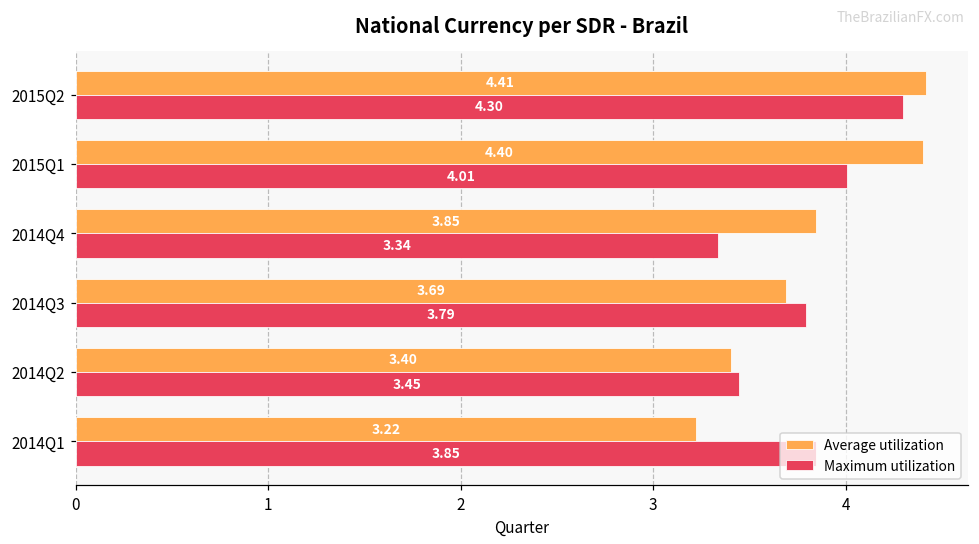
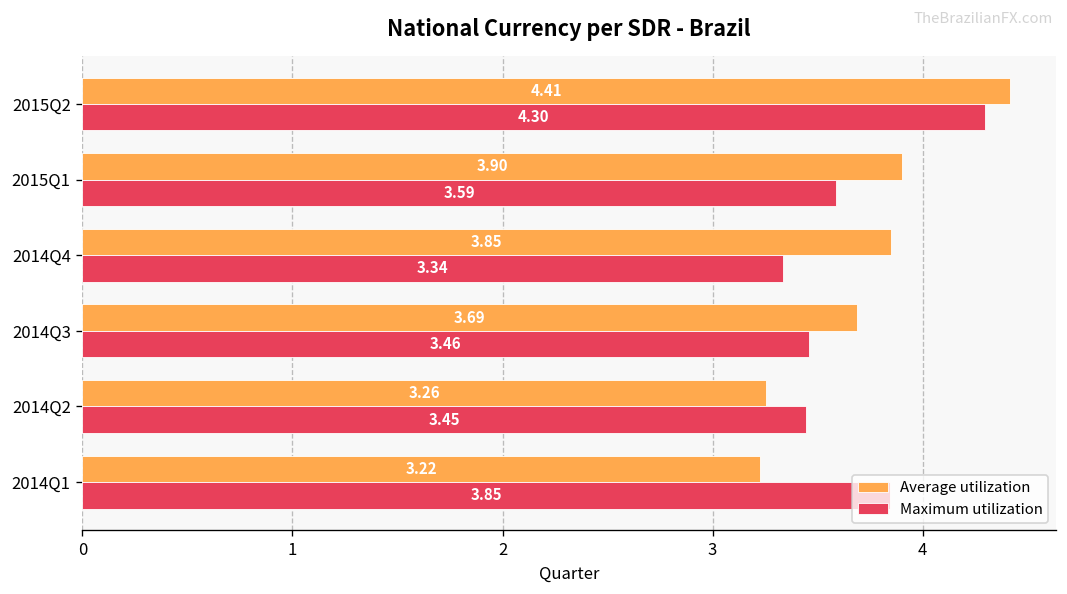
Average utilization, 2015Q1: 4.40 -> 3.90
Maximum utilization, 2015Q1: 4.01 -> 3.59
Maximum utilization, 2014Q3: 3.79 -> 3.46
Average utilization, 2014Q2: 3.40 -> 3.26
